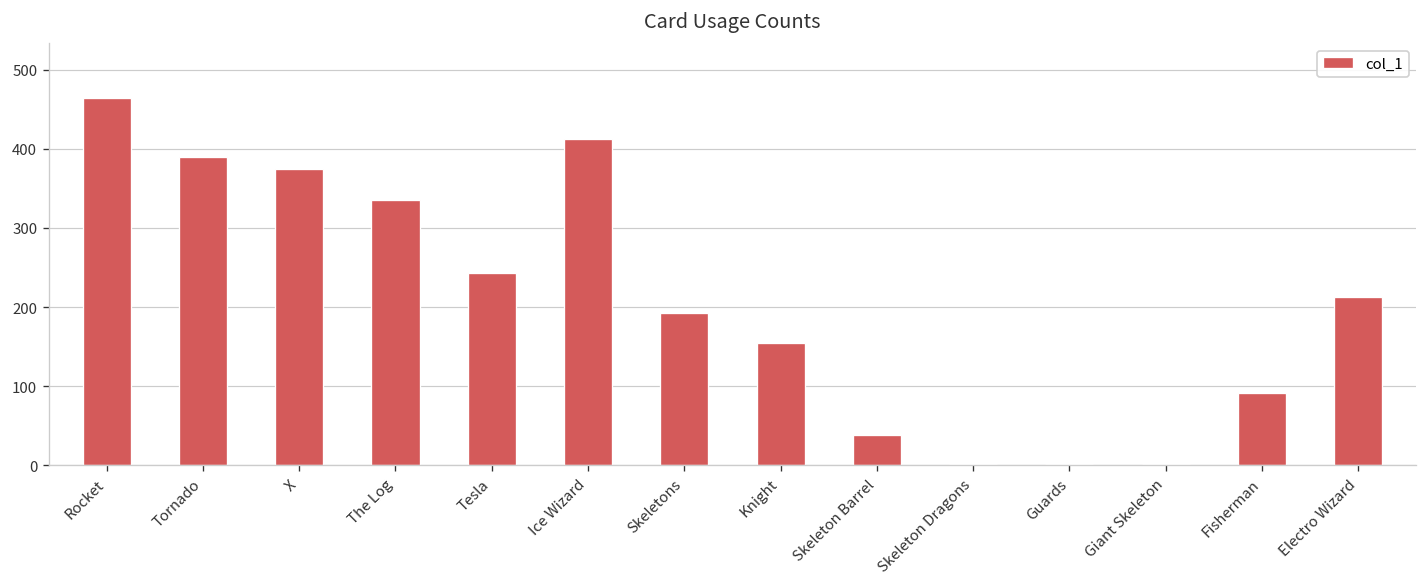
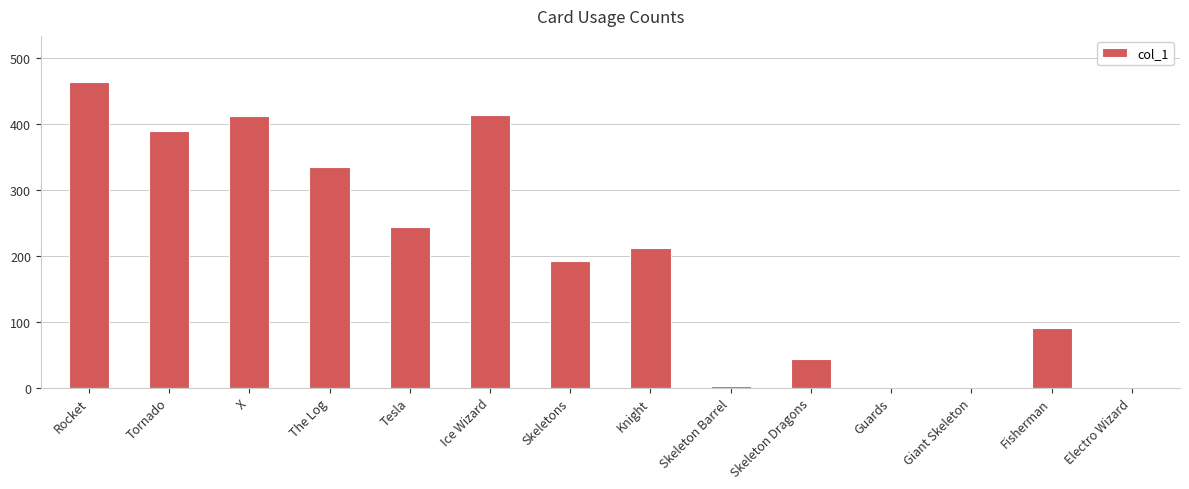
X: 380 -> 410
Knight: 150 -> 210
Skeleton Barrel: 40 -> 0
Skeleton Dragons: 0 -> 40
Electro Wizard: 210 -> 0
